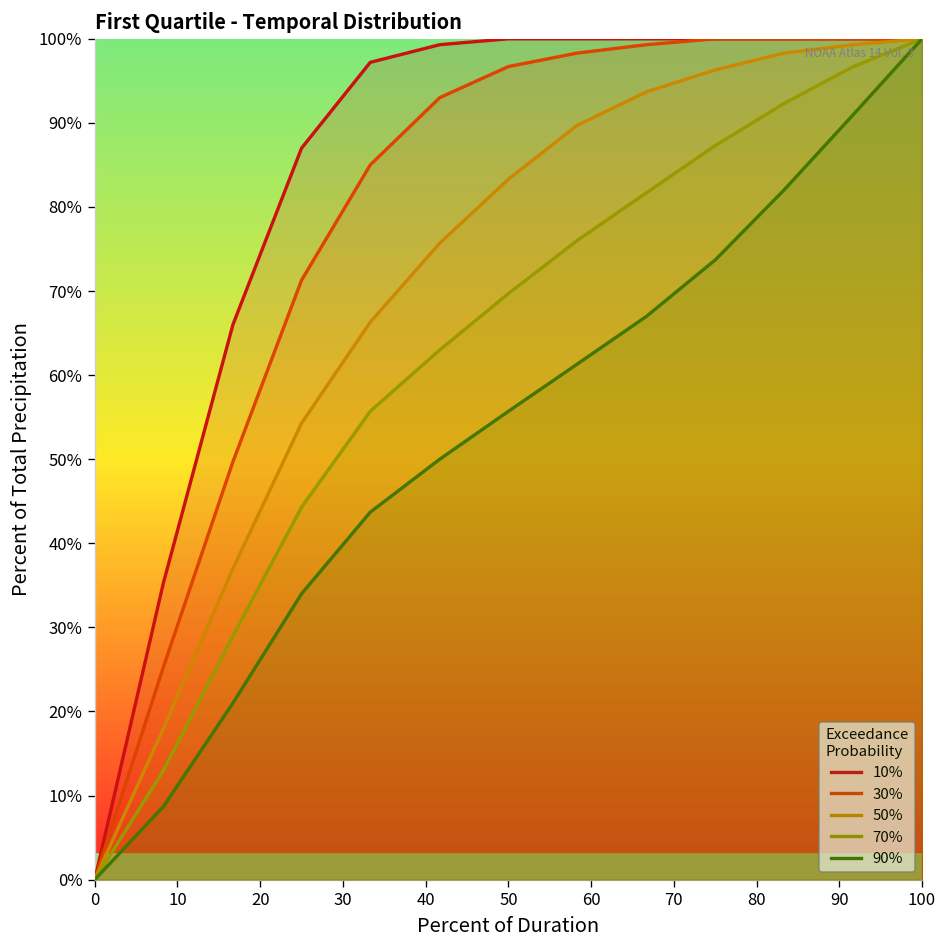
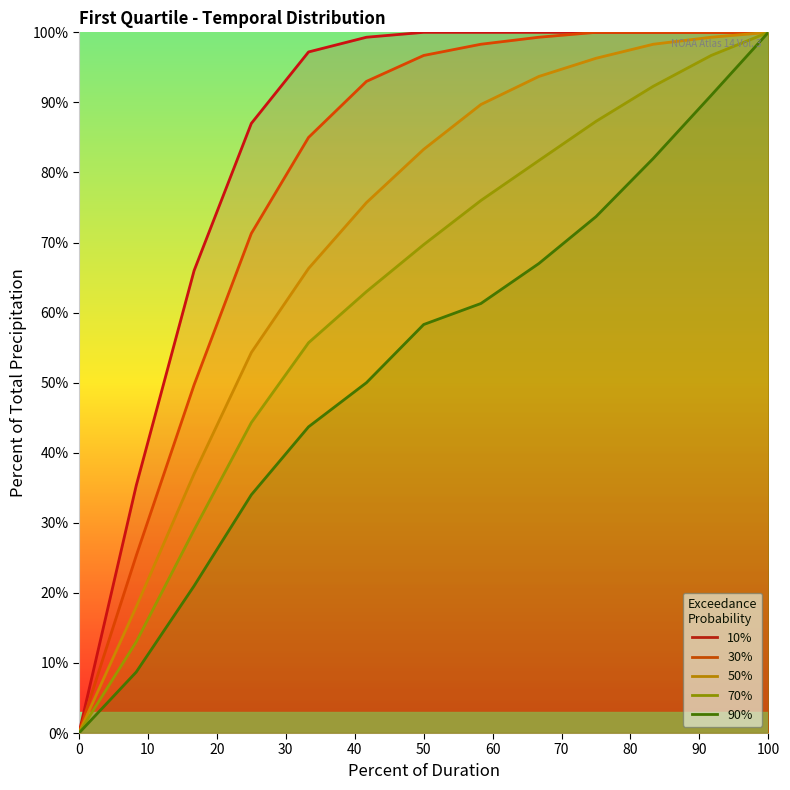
90%, 50: 56% -> 58%
